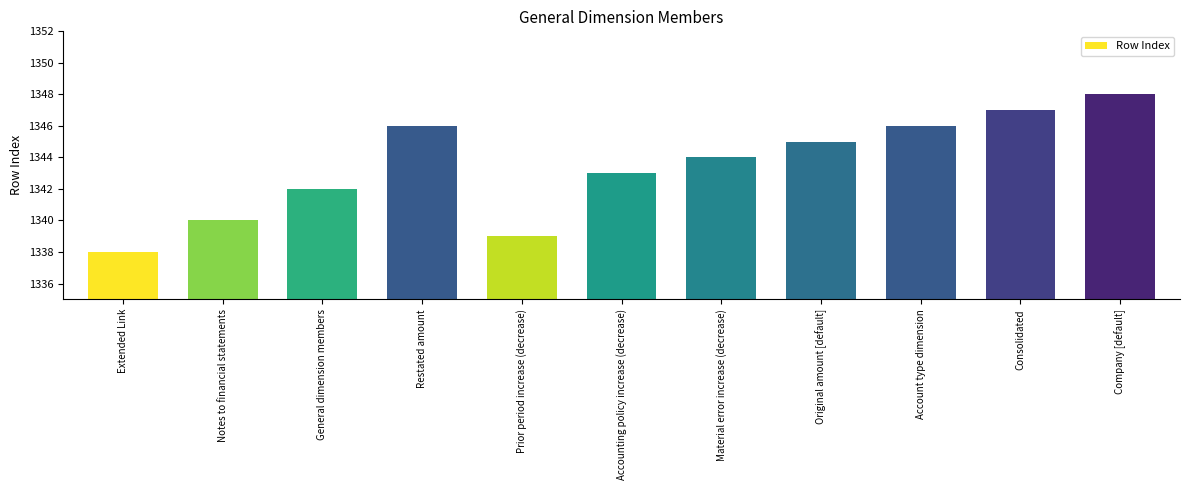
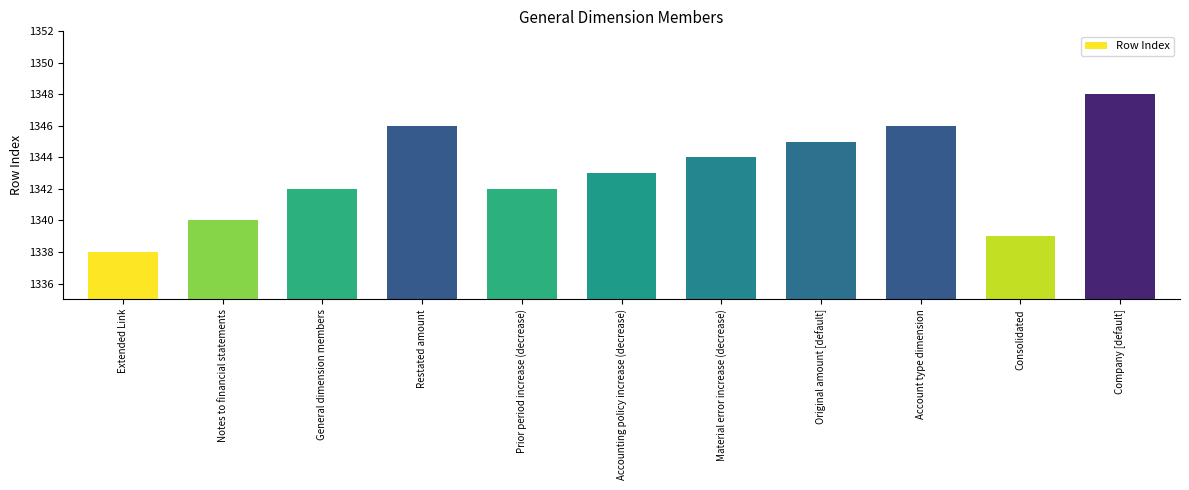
Prior period increase (decrease): 1339 -> 1342
Consolidated: 1347 -> 1339
